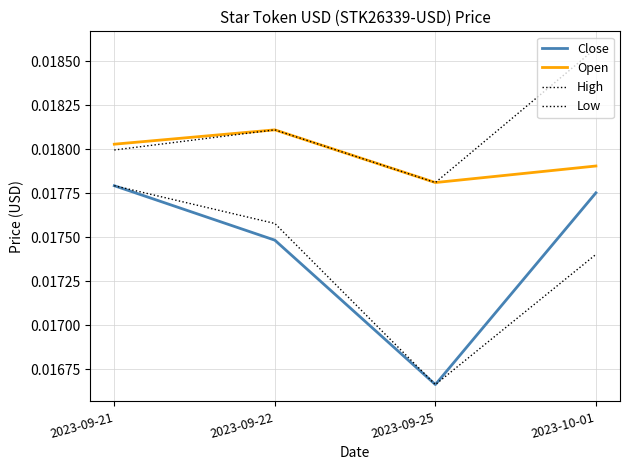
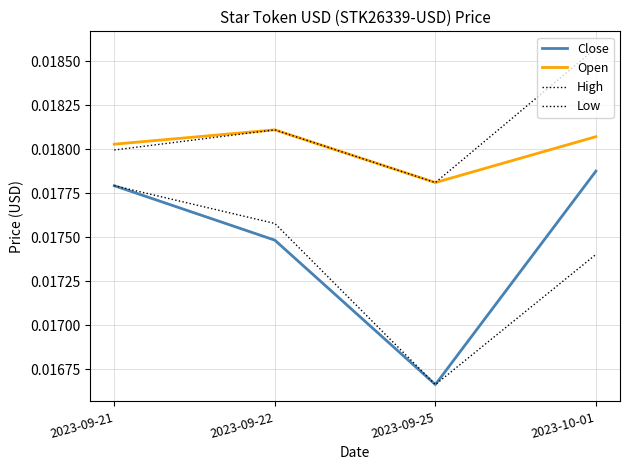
Close, 2023-10-01: 0.01775 -> 0.01788
Open, 2023-10-01: 0.01790 -> 0.01807
